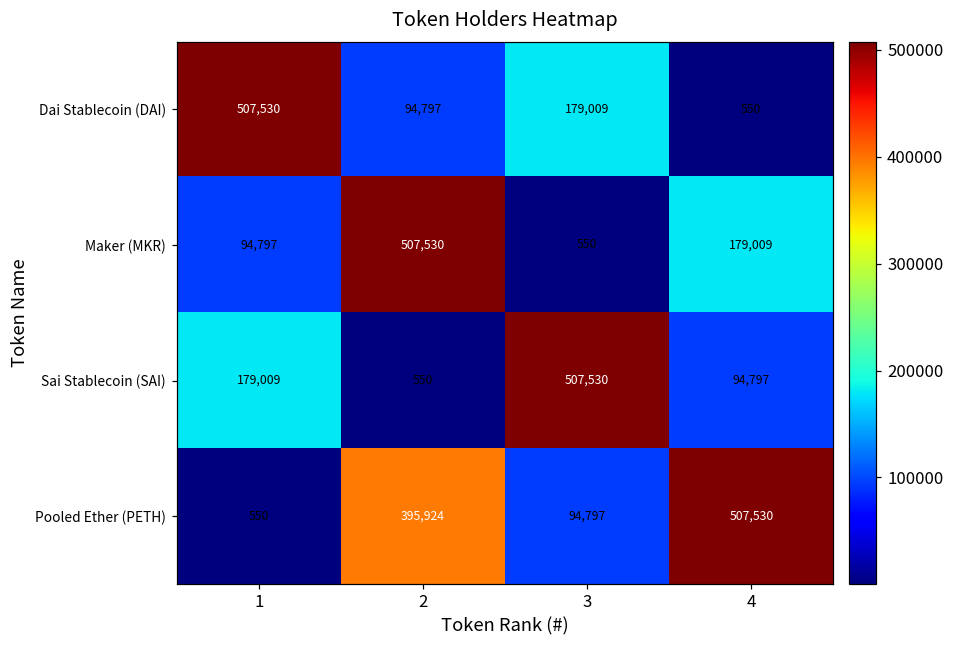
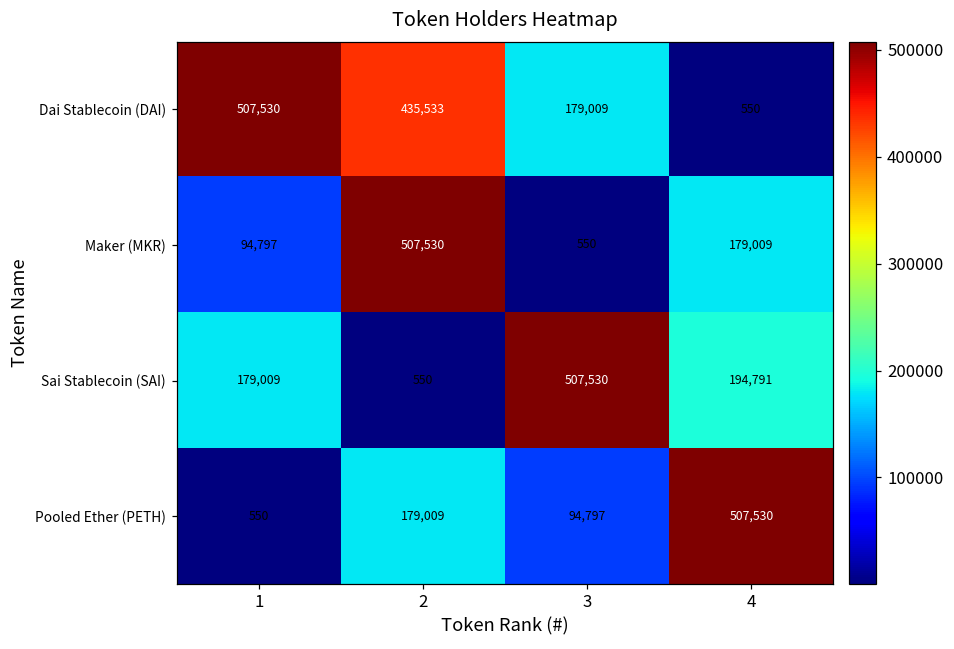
Dai Stablecoin (DAI), 2: 94,797 -> 435,533
Sai Stablecoin (SAI), 4: 94,797 -> 194,791
Pooled Ether (PETH), 2: 395,924 -> 179,009
